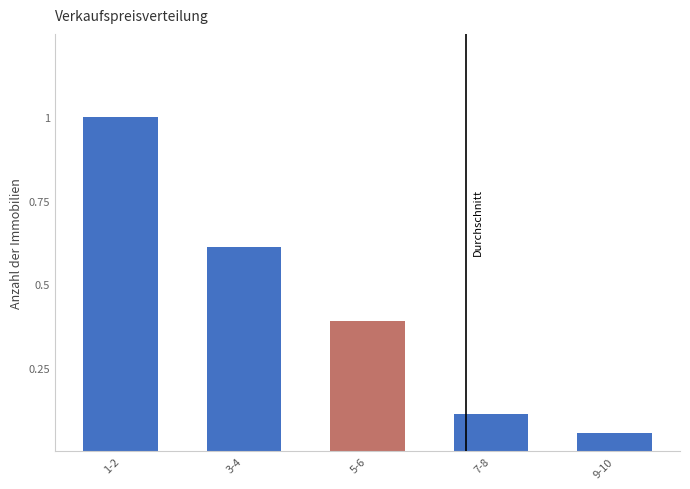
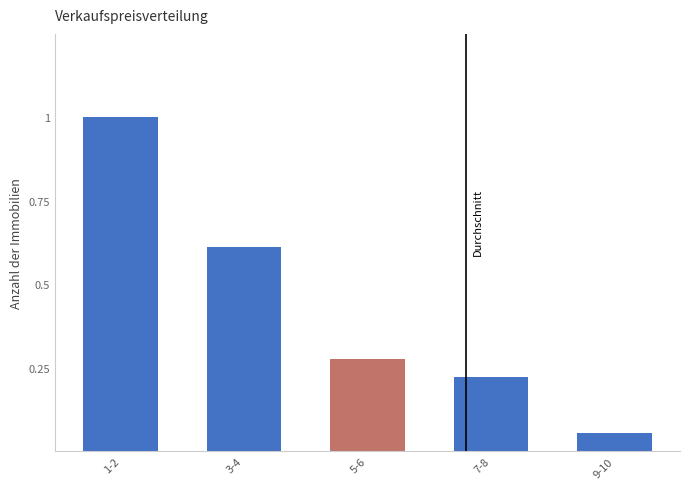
5-6: 0.39 -> 0.28
7-8: 0.11 -> 0.22
